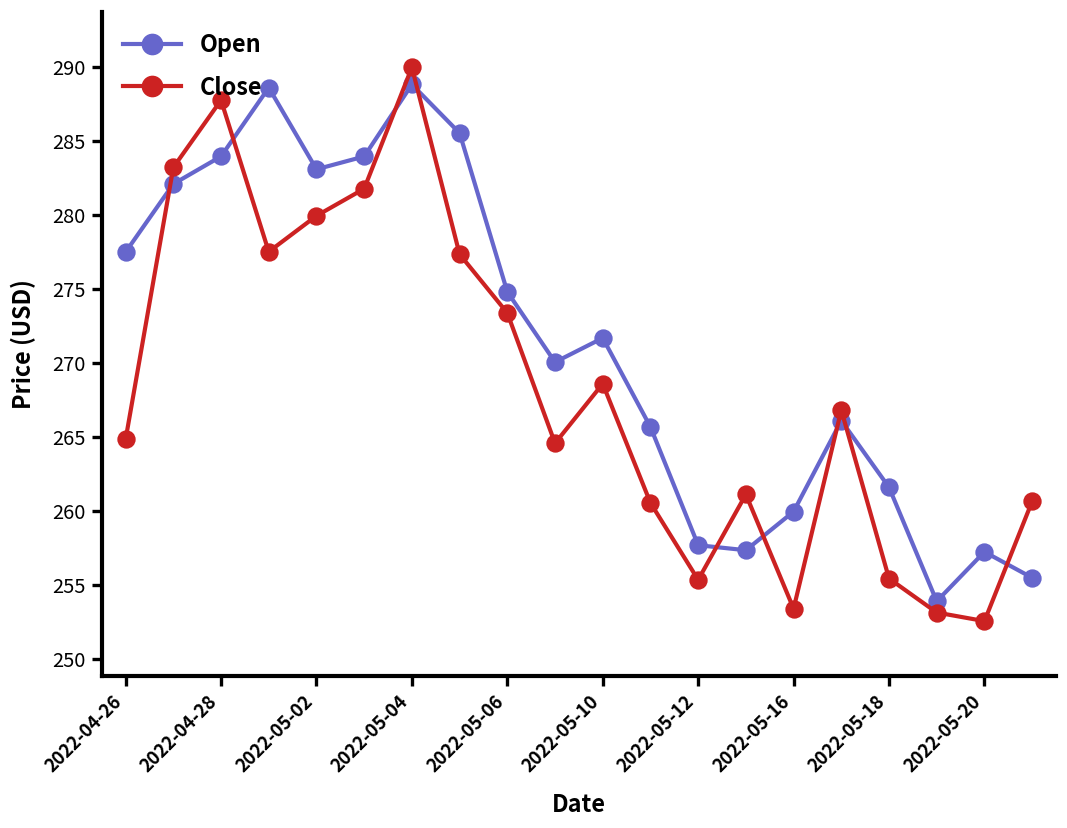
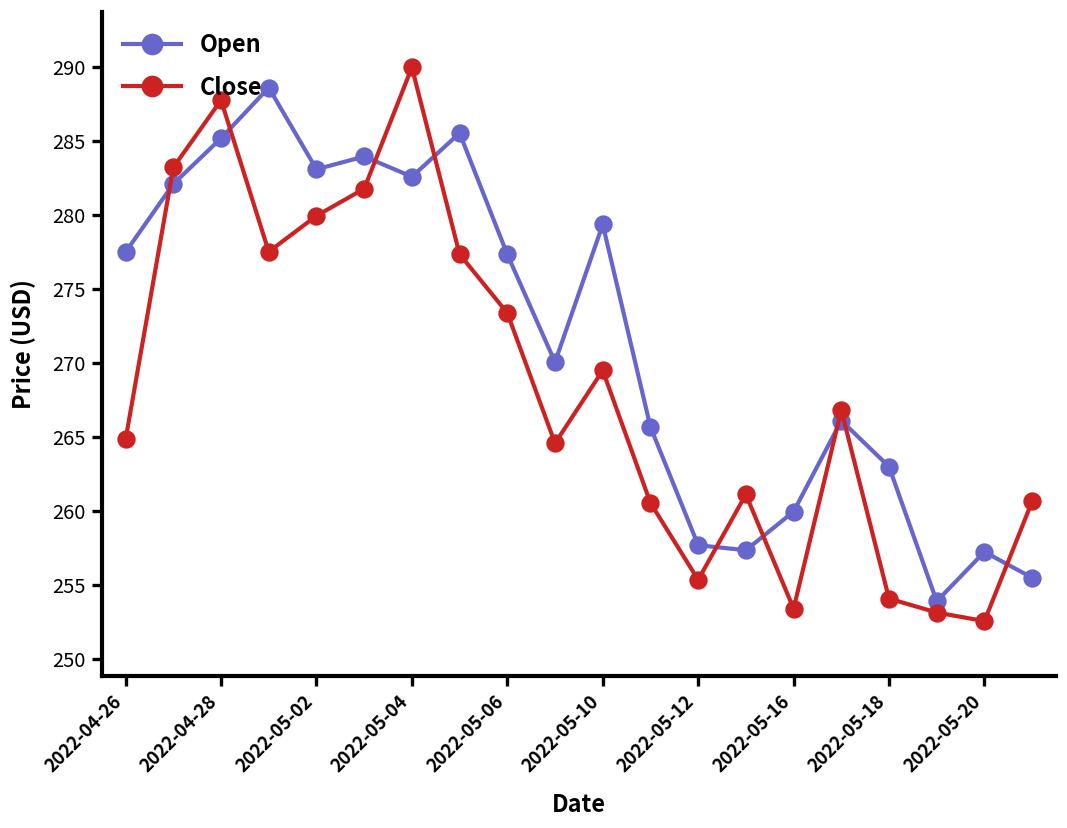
Open, 2022-04-28: 284.0 -> 285.2
Open, 2022-05-04: 288.8 -> 282.6
Open, 2022-05-06: 274.8 -> 277.3
Open, 2022-05-10: 271.7 -> 279.4
Close, 2022-05-10: 268.6 -> 269.5
Open, 2022-05-18: 261.6 -> 263.0
Close, 2022-05-18: 255.4 -> 254.1
